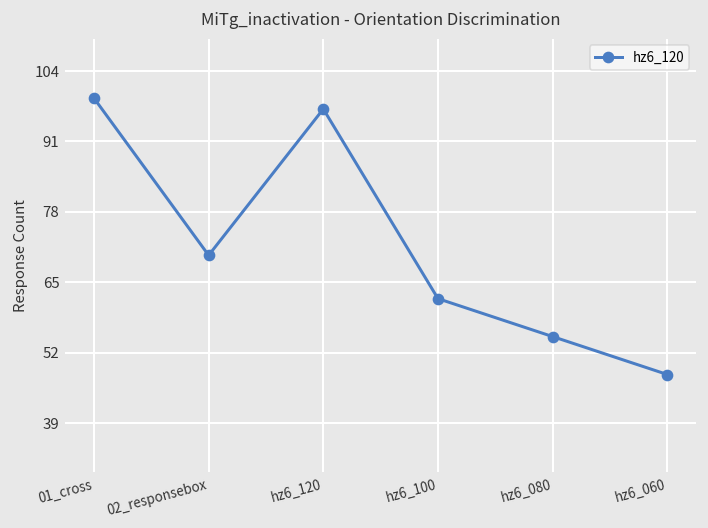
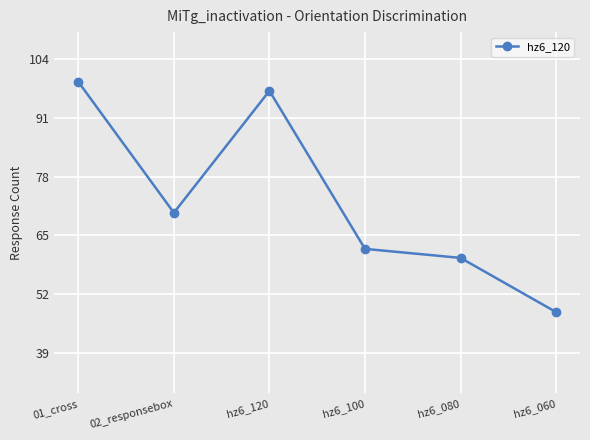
hz6_080: 55 -> 60
